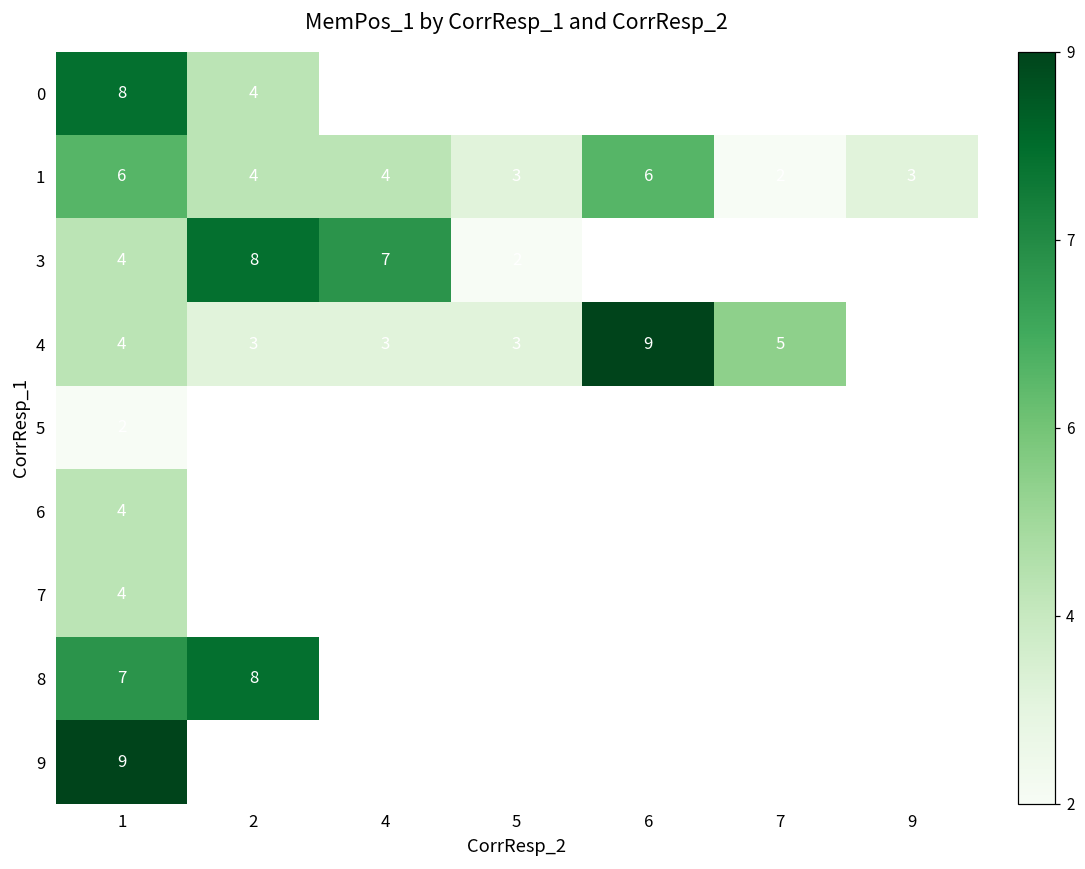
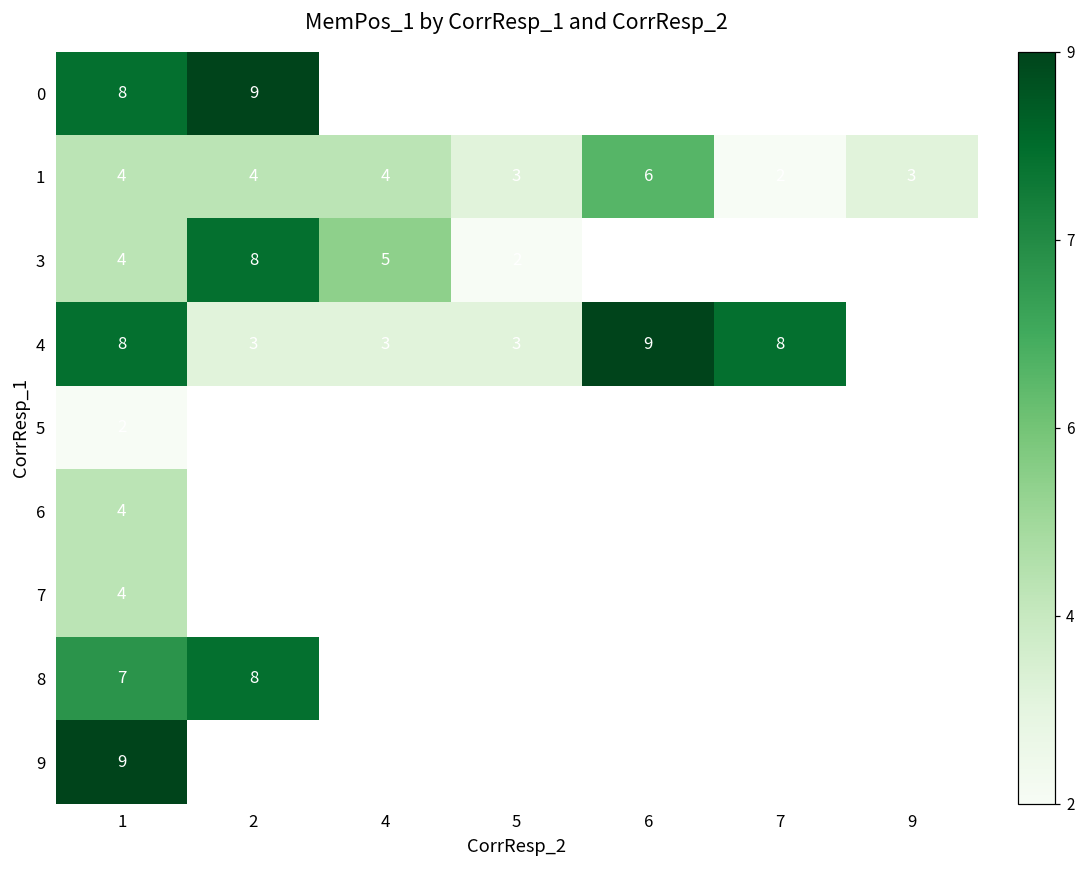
0, 2: 4 -> 9
1, 1: 6 -> 4
3, 4: 7 -> 5
4, 1: 4 -> 8
4, 7: 5 -> 8
